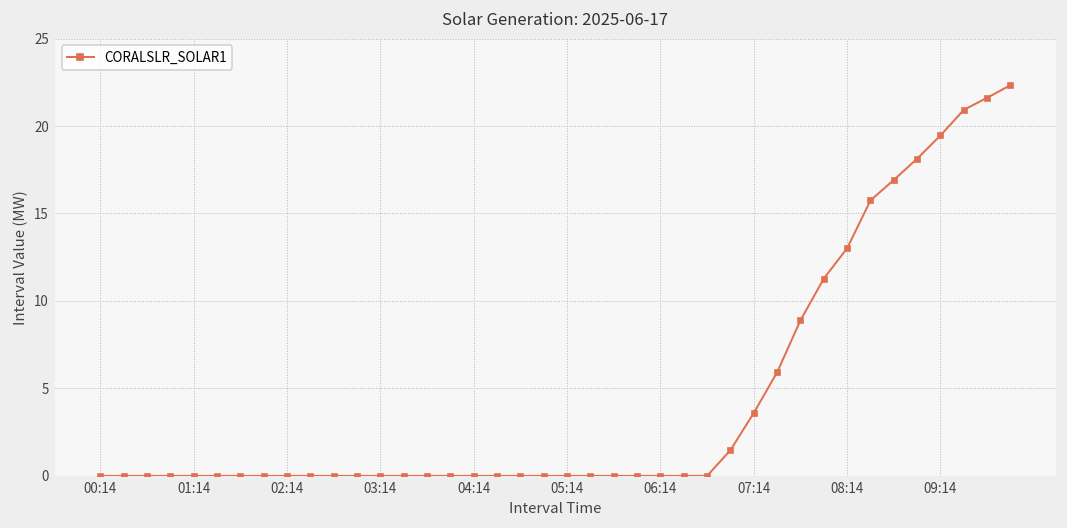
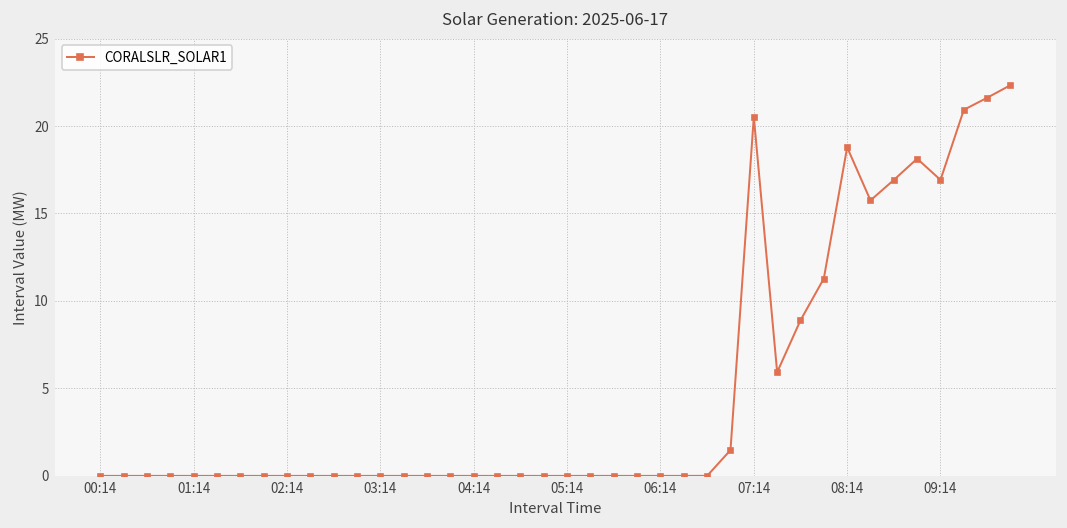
07:14: 3.6 -> 20.5
08:14: 13.0 -> 18.8
09:14: 19.5 -> 16.9
